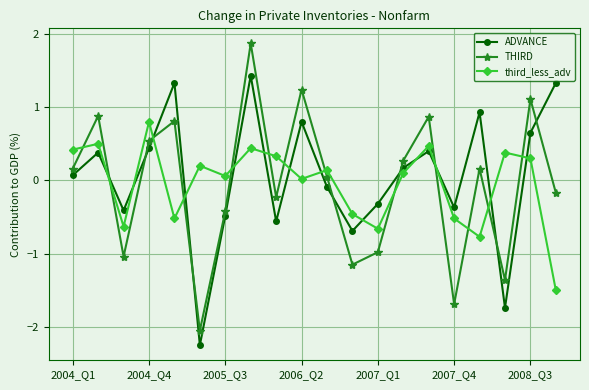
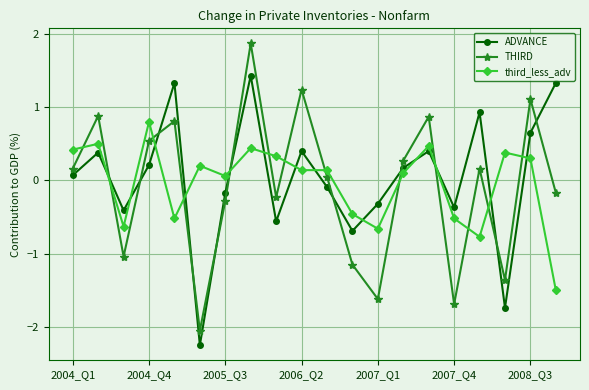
ADVANCE, 2004_Q4: 0.4 -> 0.2
ADVANCE, 2005_Q3: -0.5 -> -0.2
THIRD, 2005_Q3: -0.4 -> -0.3
ADVANCE, 2006_Q2: 0.8 -> 0.4
third_less_adv, 2006_Q2: 0.0 -> 0.1
THIRD, 2007_Q1: -1.0 -> -1.6
